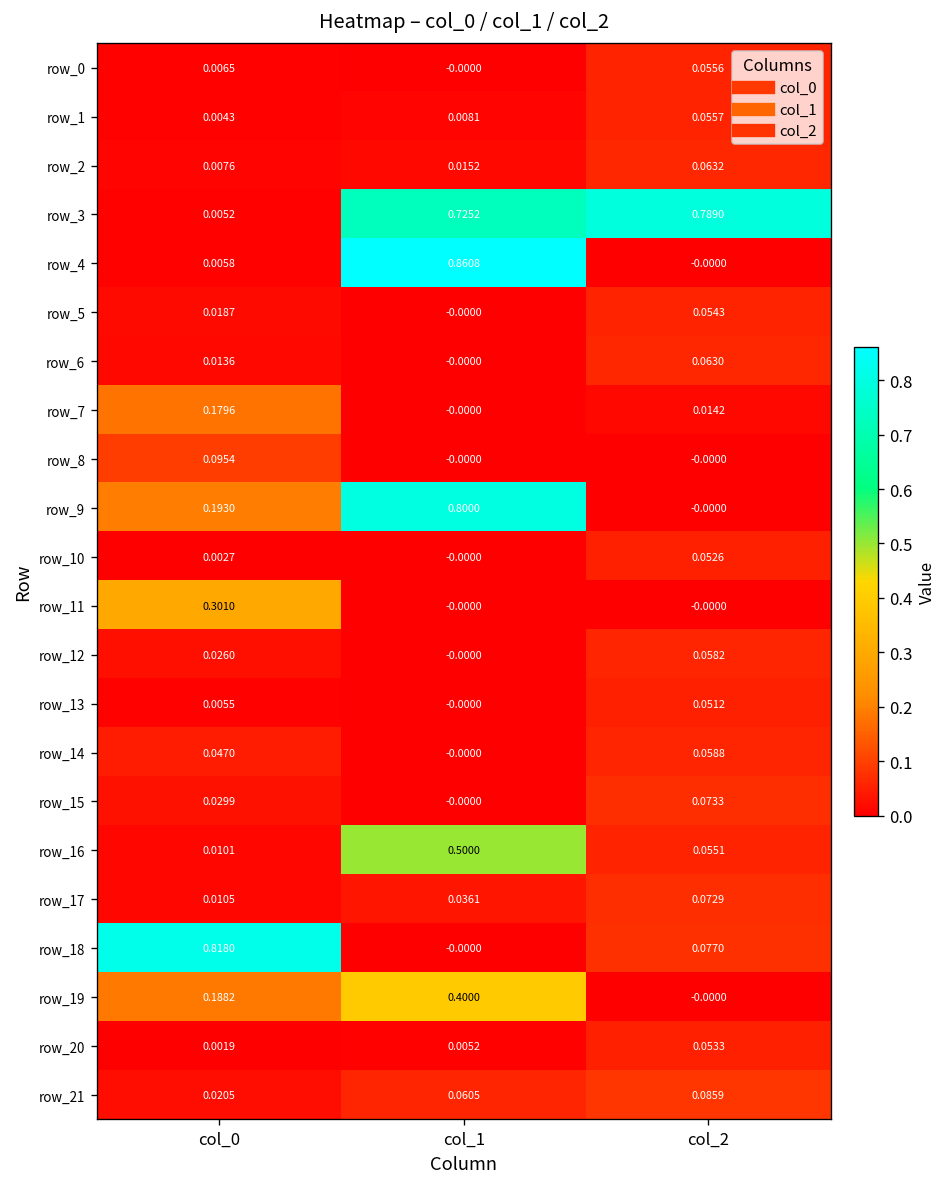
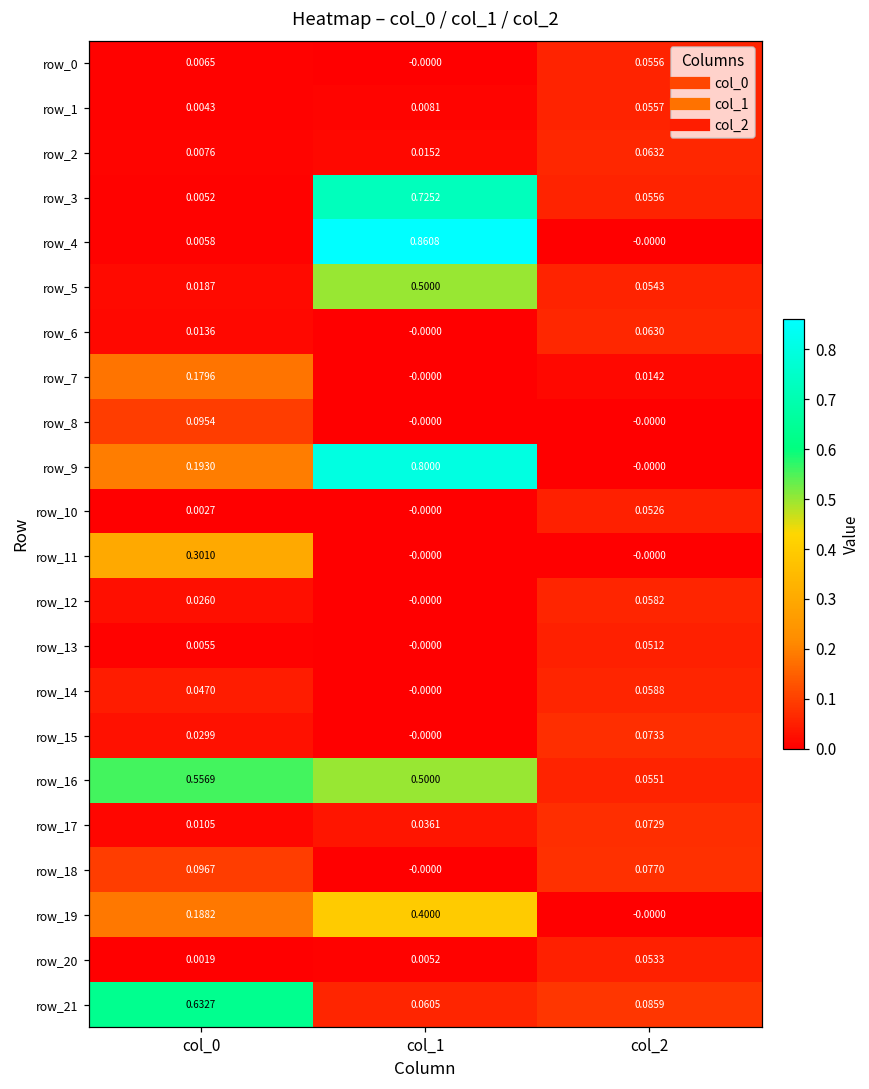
row_3, col_2: 0.7890 -> 0.0556
row_5, col_1: -0.0000 -> 0.5000
row_16, col_0: 0.0101 -> 0.5569
row_18, col_0: 0.8180 -> 0.0967
row_21, col_0: 0.0205 -> 0.6327
